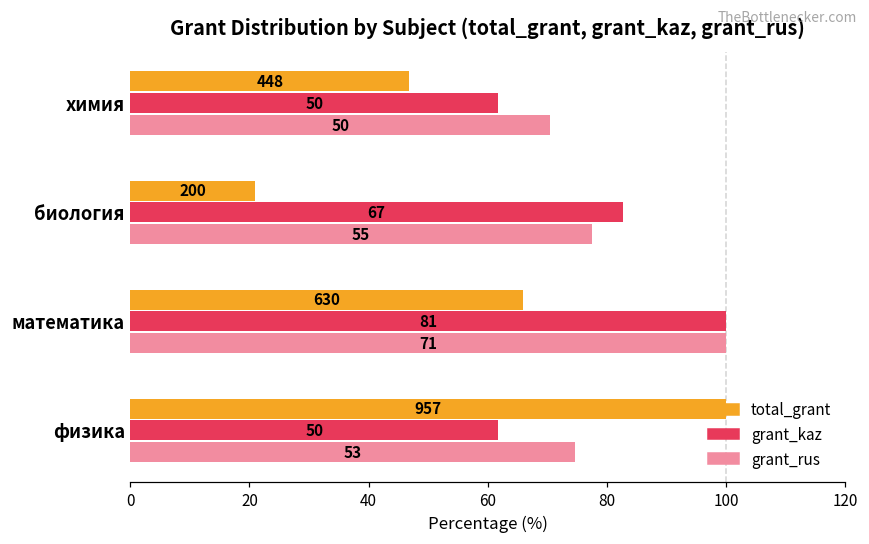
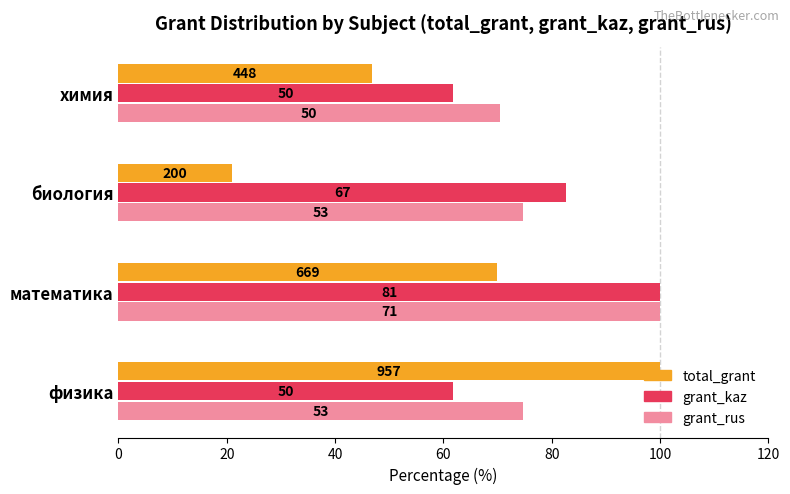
grant_rus, биология: 55 -> 53
total_grant, математика: 630 -> 669
